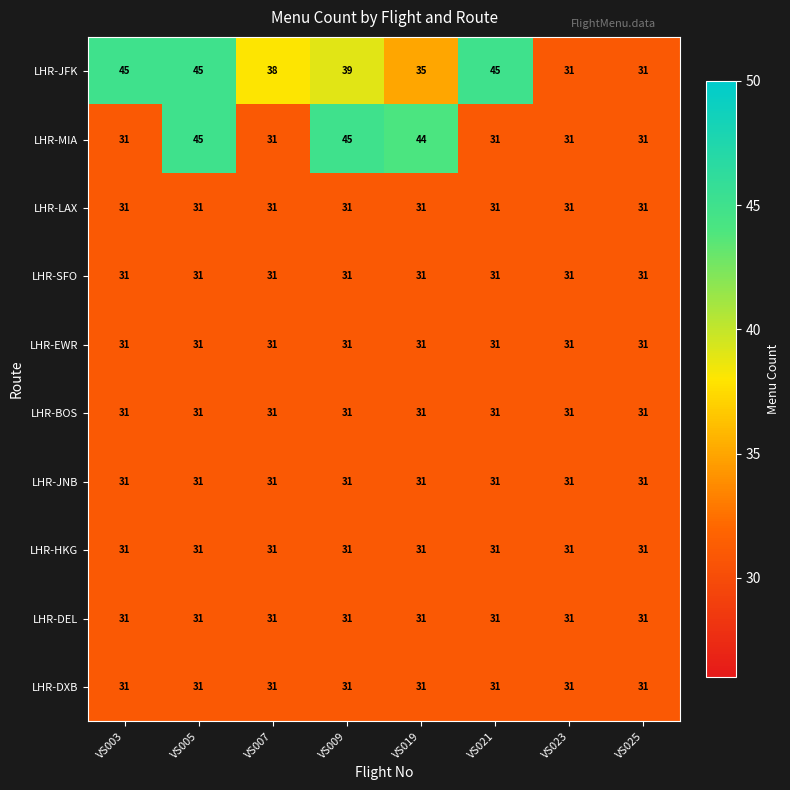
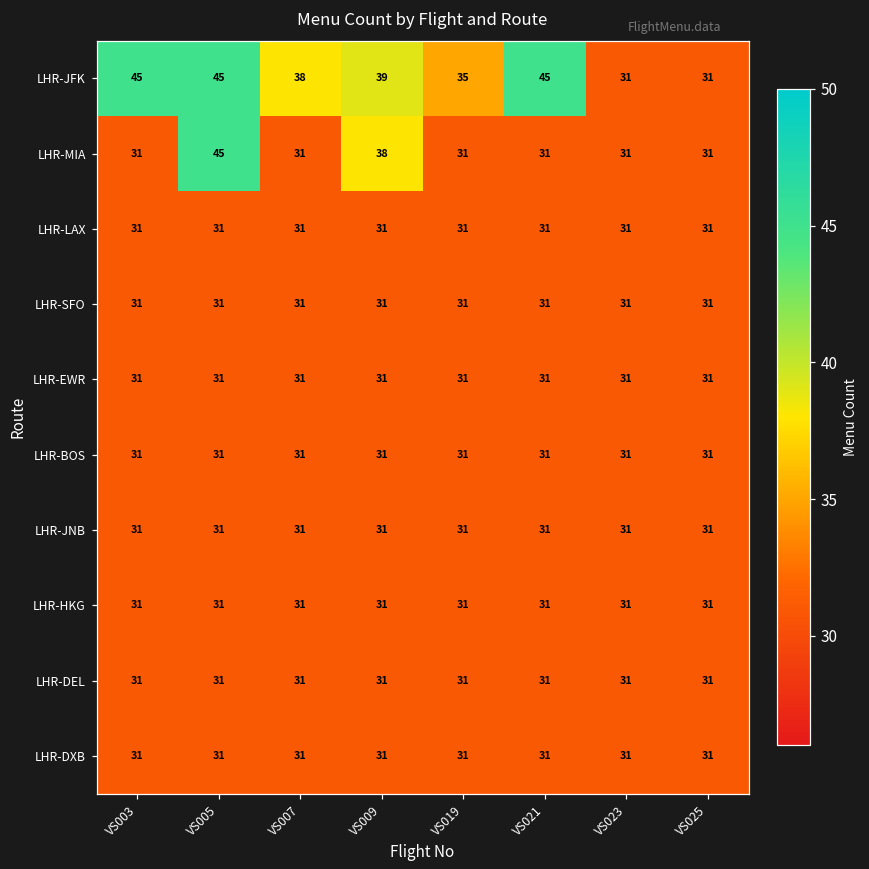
LHR-MIA, VS009: 45 -> 38
LHR-MIA, VS019: 44 -> 31
